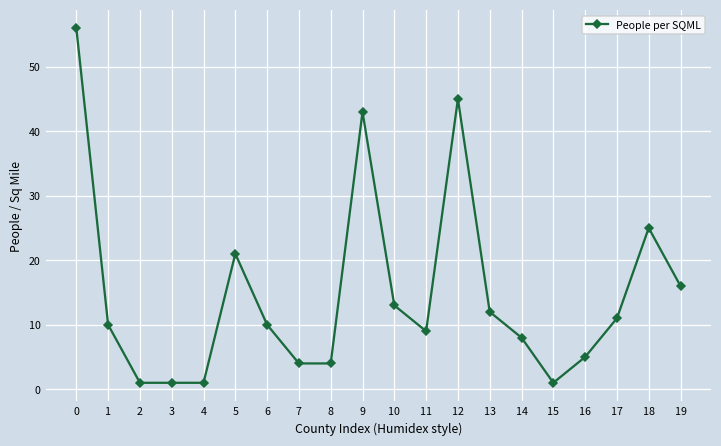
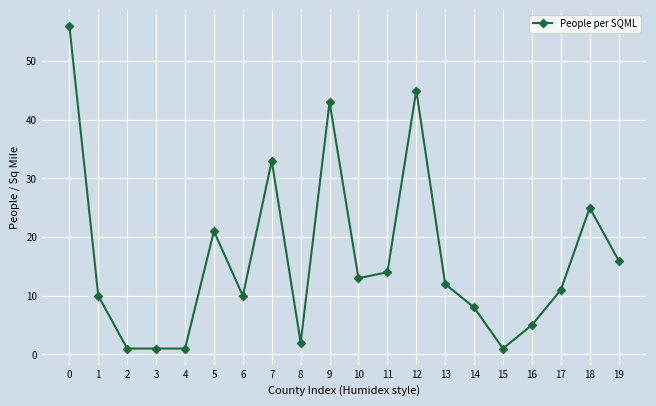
7: 4 -> 33
8: 4 -> 2
11: 9 -> 14
